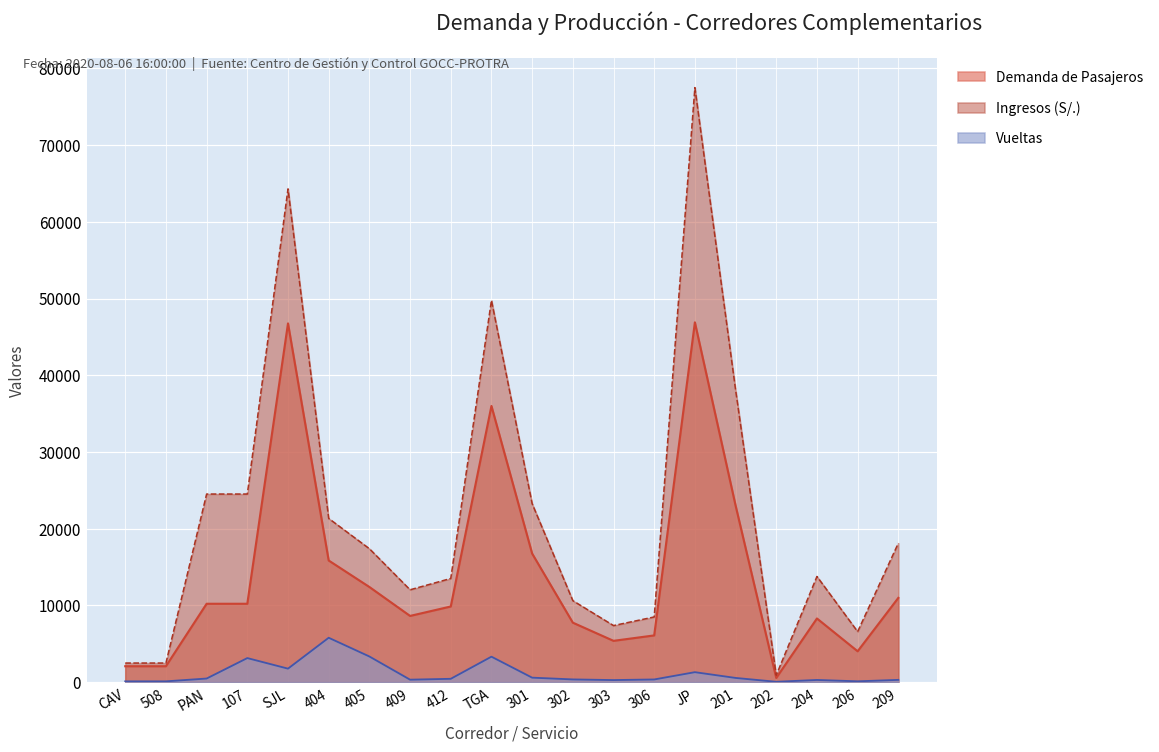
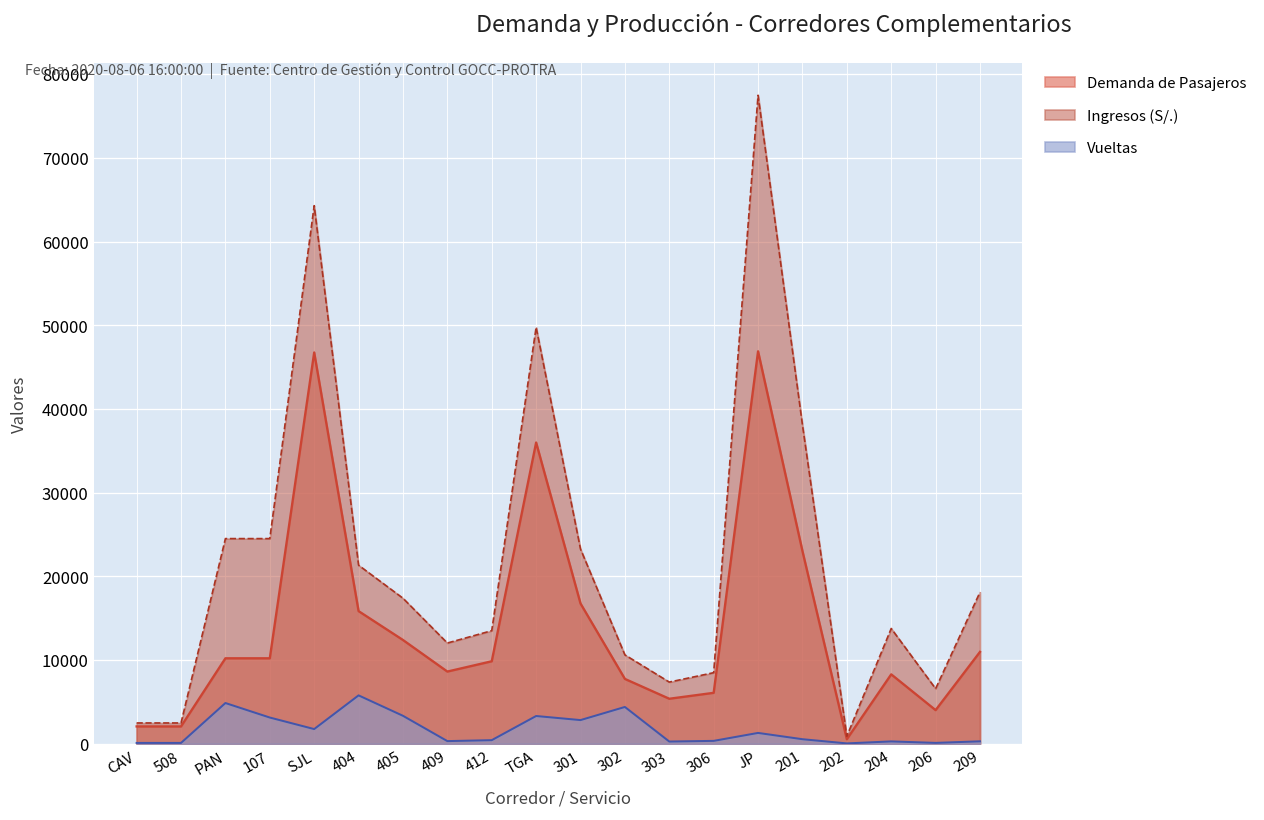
Vueltas, PAN: 0 -> 5000
Vueltas, 301: 1000 -> 3000
Vueltas, 302: 0 -> 4000
